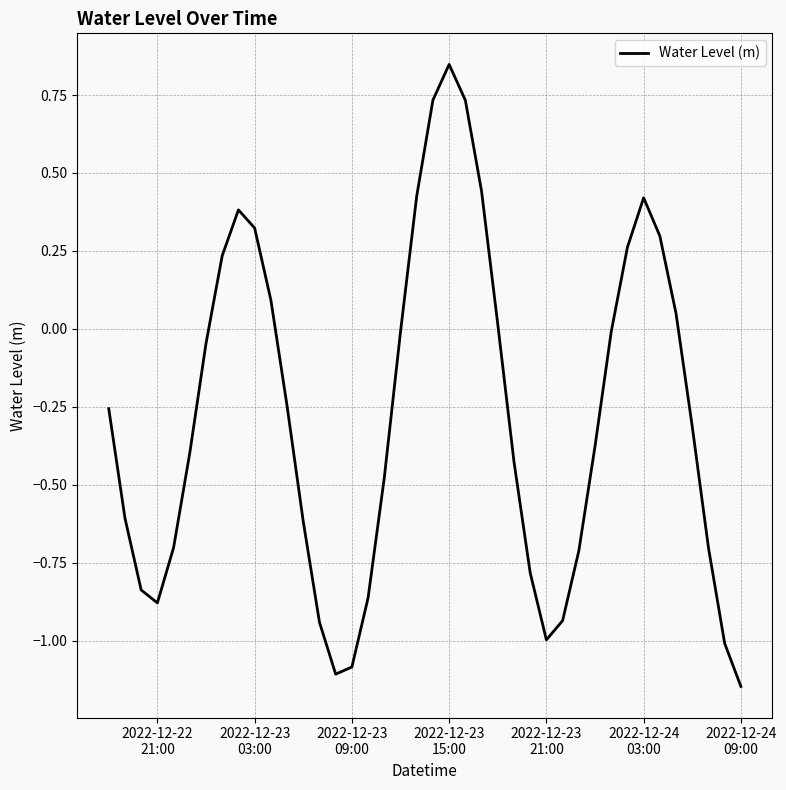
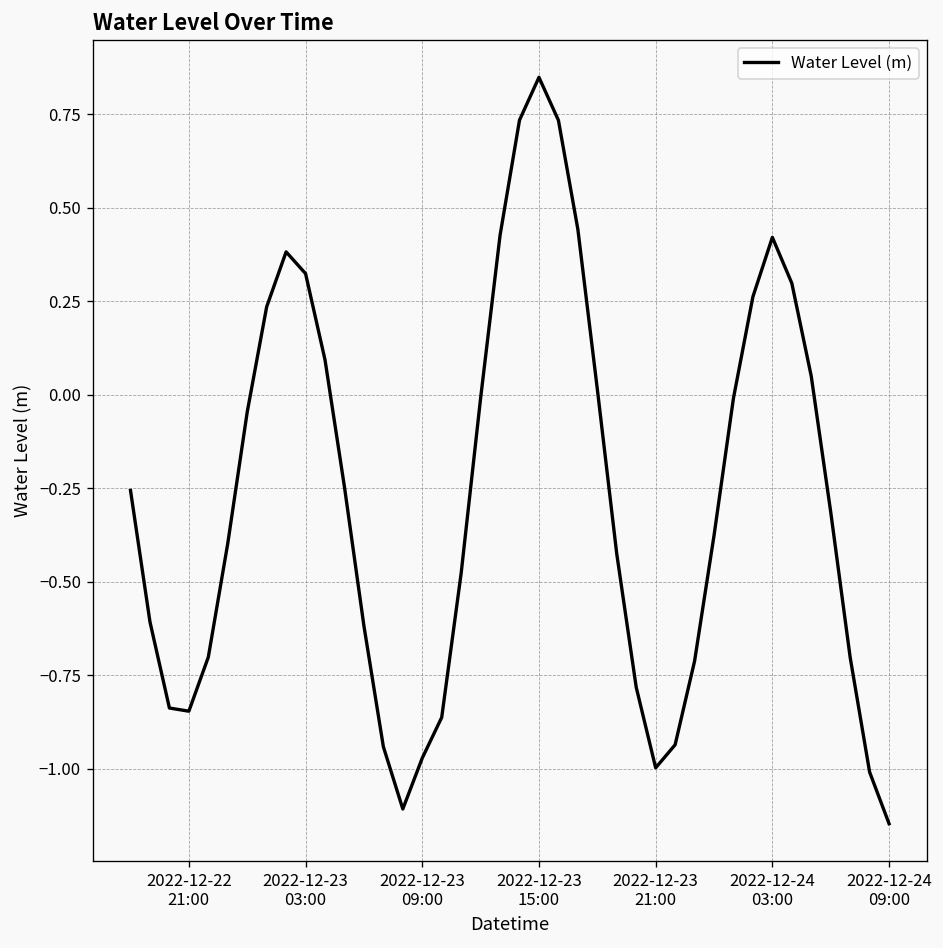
2022-12-22 21:00: -0.88 -> -0.85
2022-12-23 09:00: -1.08 -> -0.97
